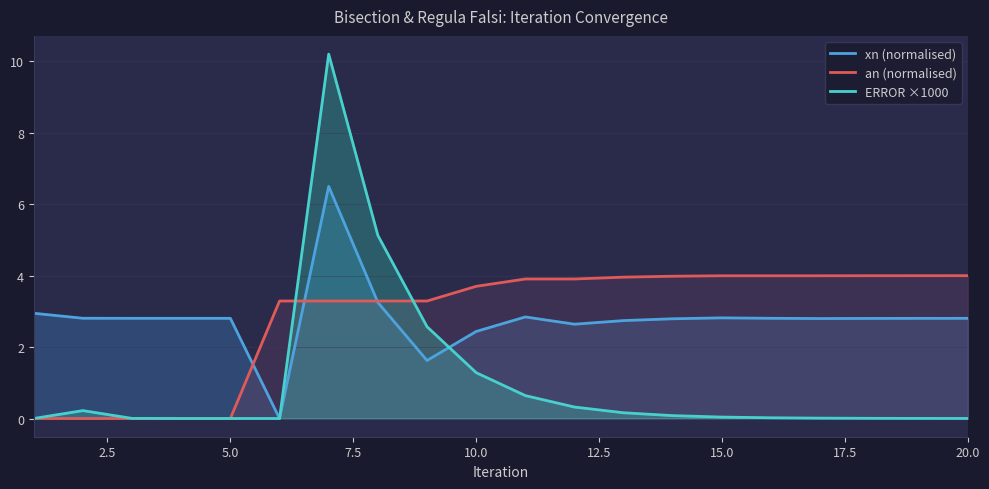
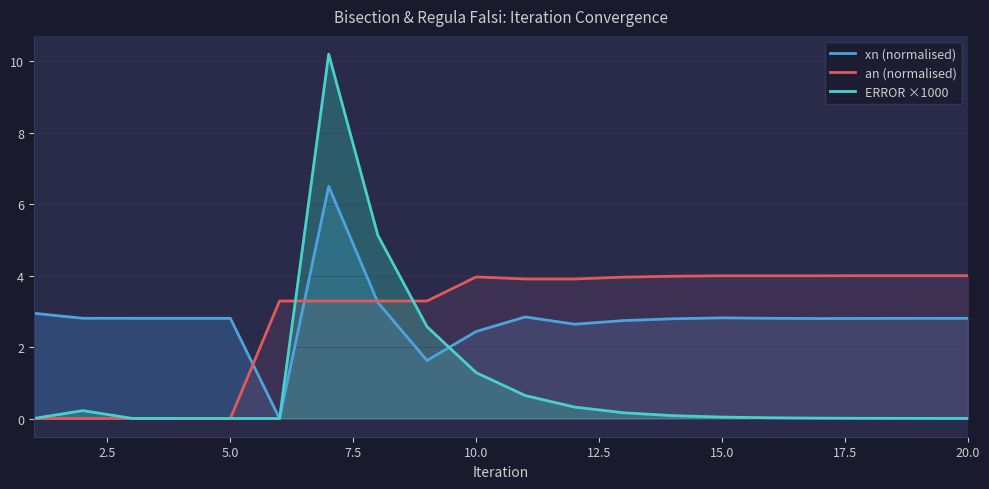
an (normalised), 10.0: 3.7 -> 4.0
